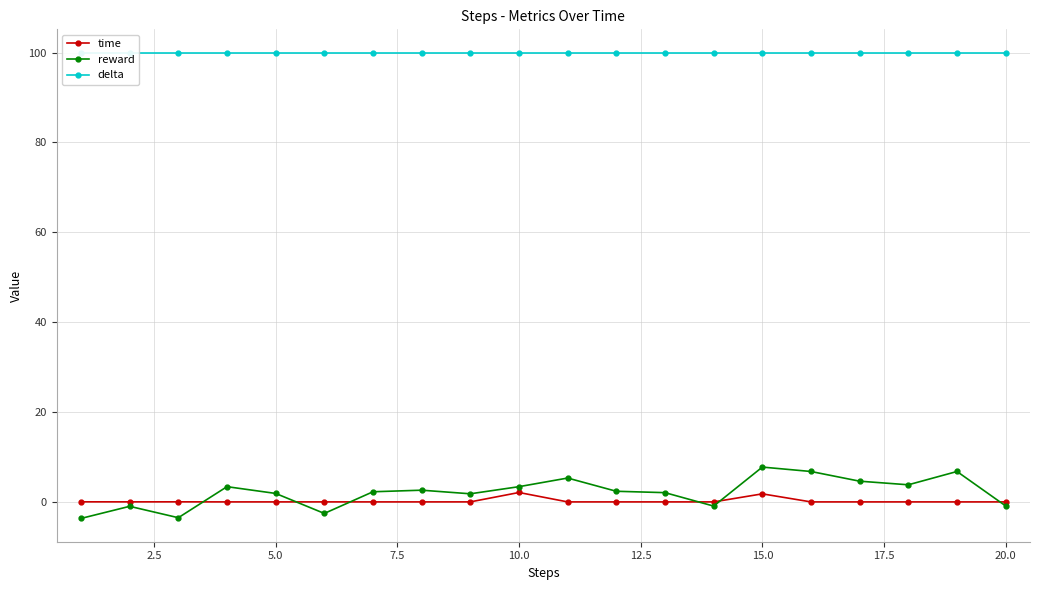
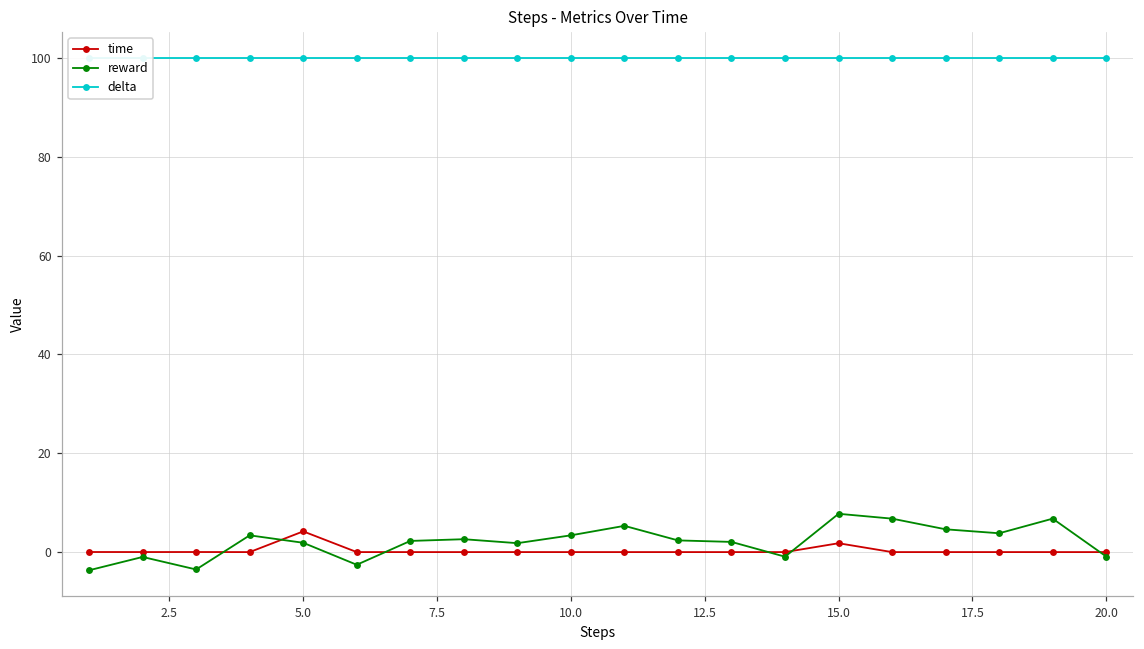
time, 5.0: 0 -> 4
time, 10.0: 2 -> 0
